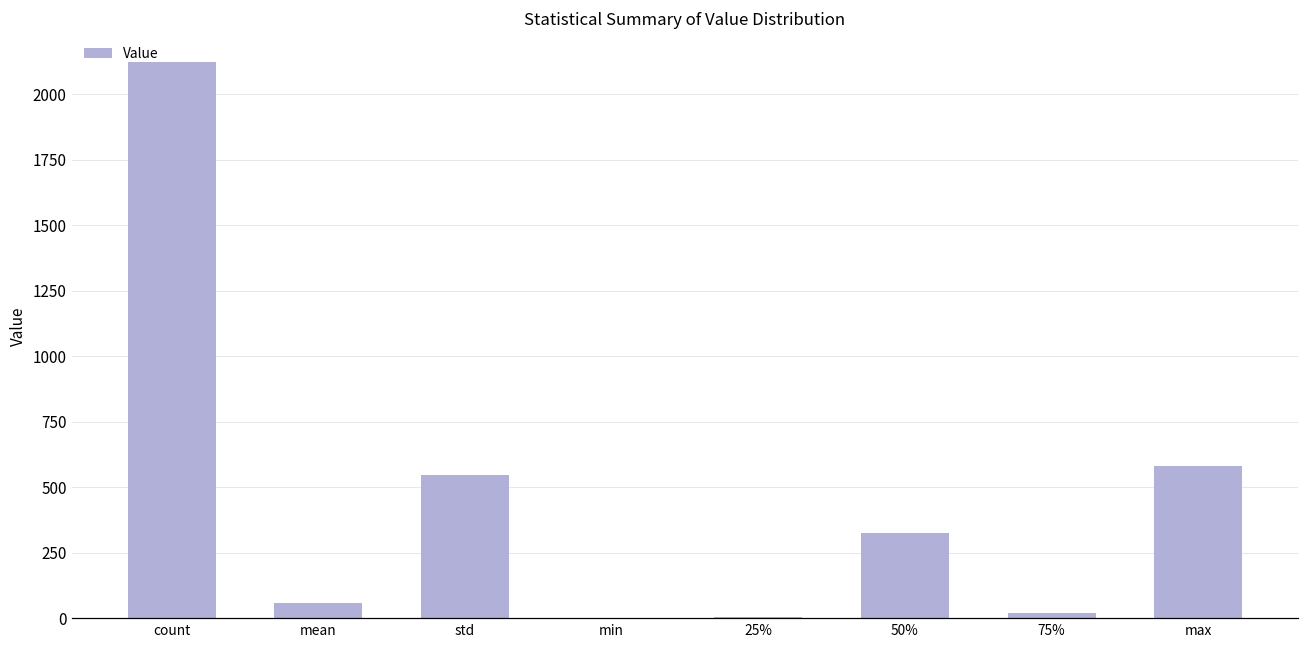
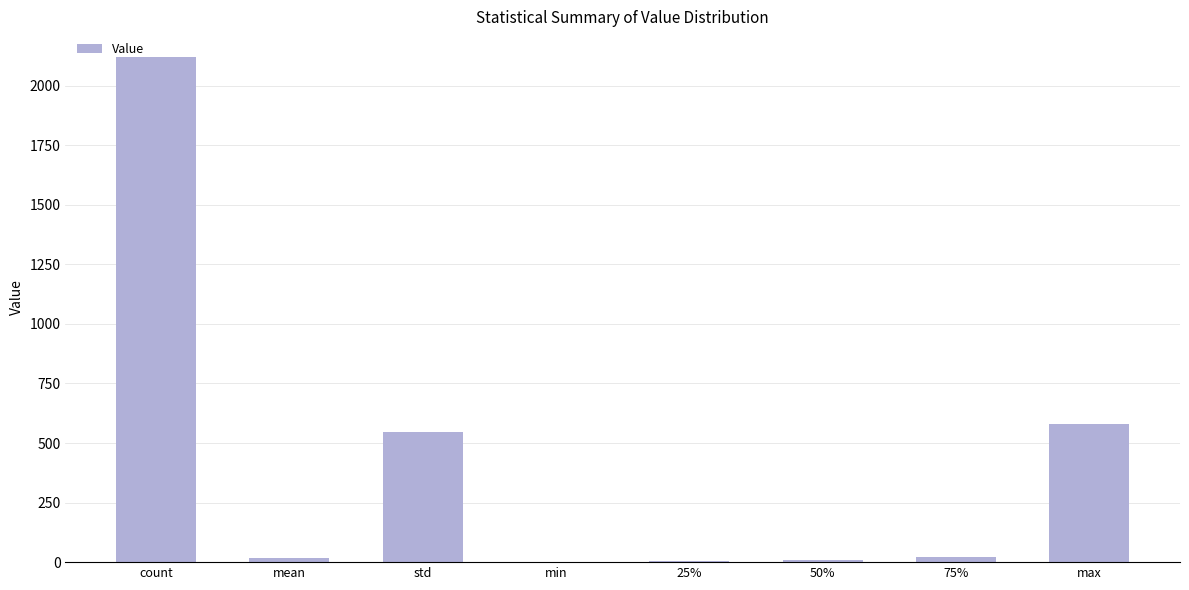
mean: 60 -> 20
50%: 330 -> 10
